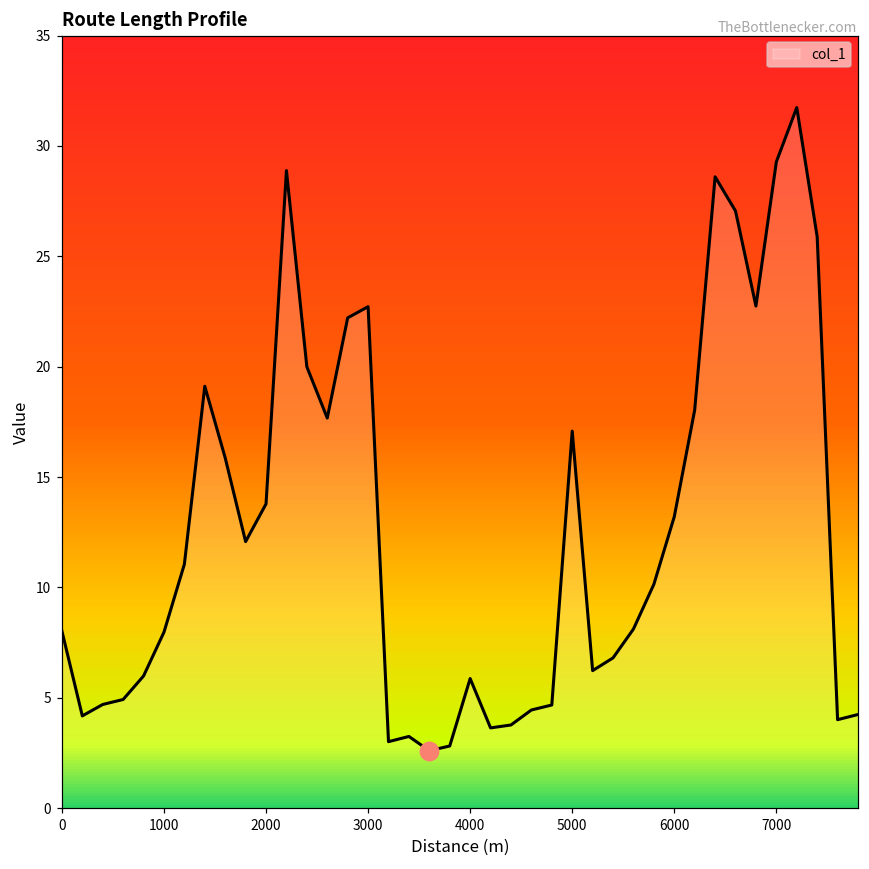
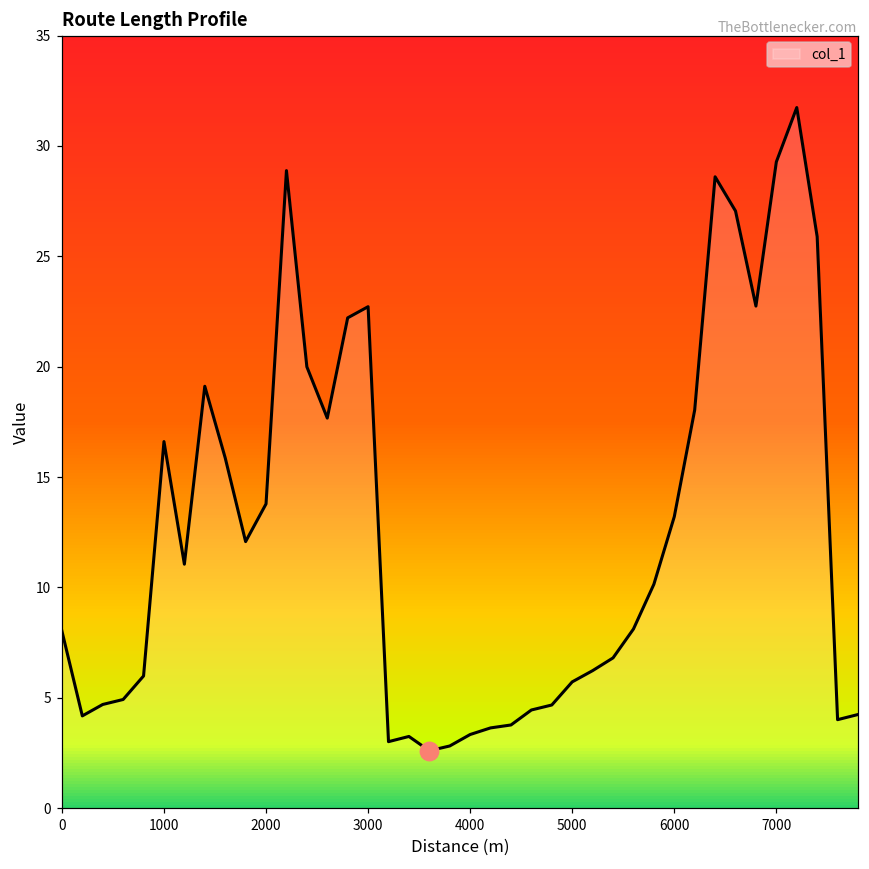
col_1, 1000: 8.0 -> 16.6
col_1, 4000: 5.9 -> 3.3
col_1, 5000: 17.1 -> 5.7
